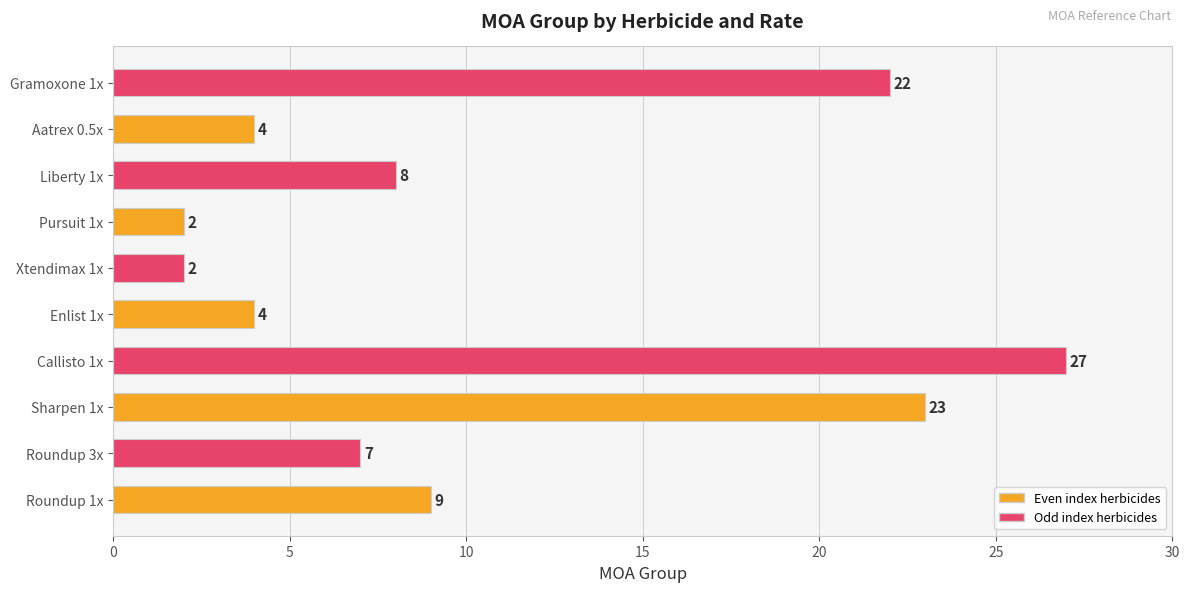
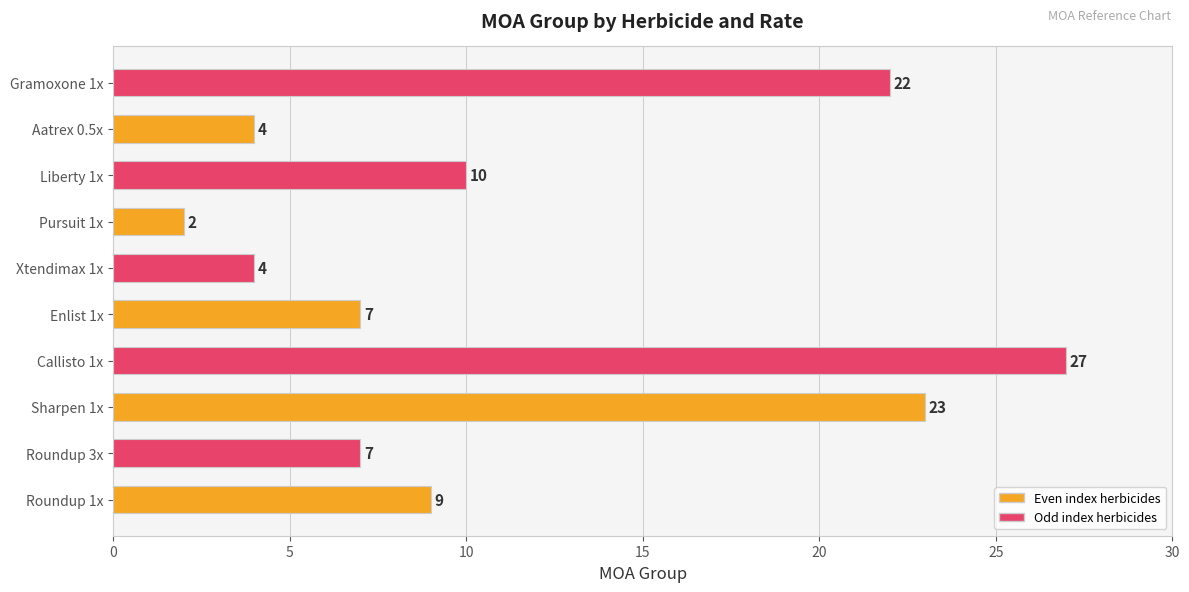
Liberty 1x: 8 -> 10
Xtendimax 1x: 2 -> 4
Enlist 1x: 4 -> 7
